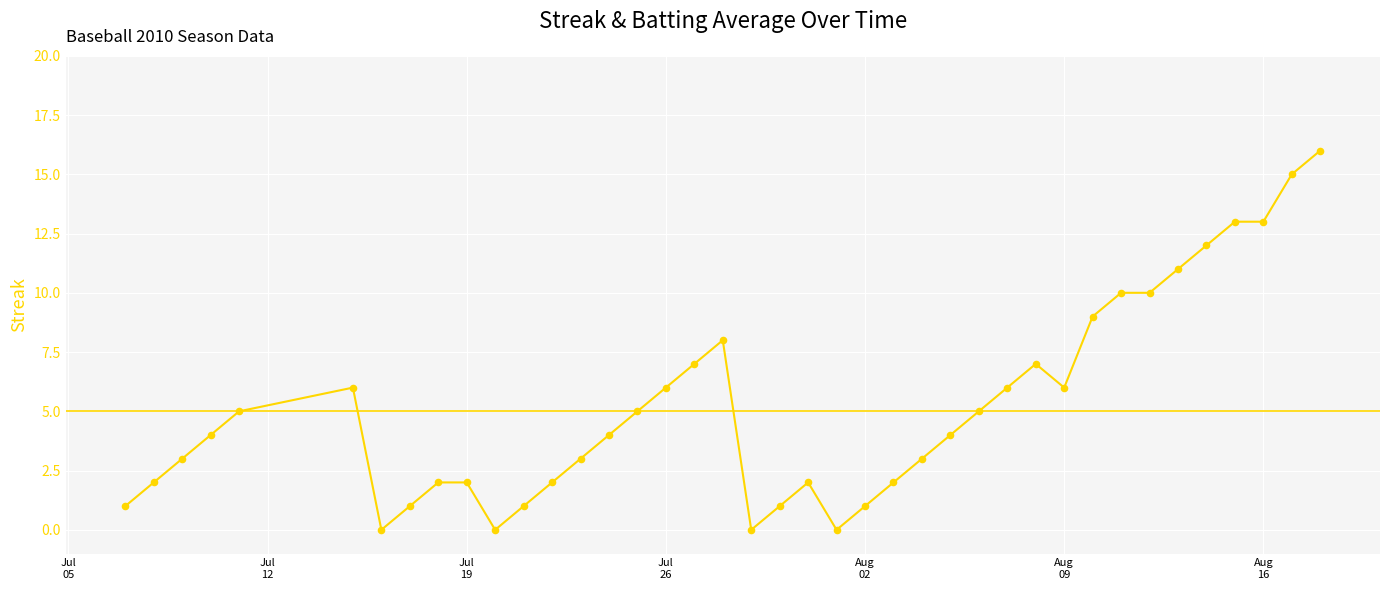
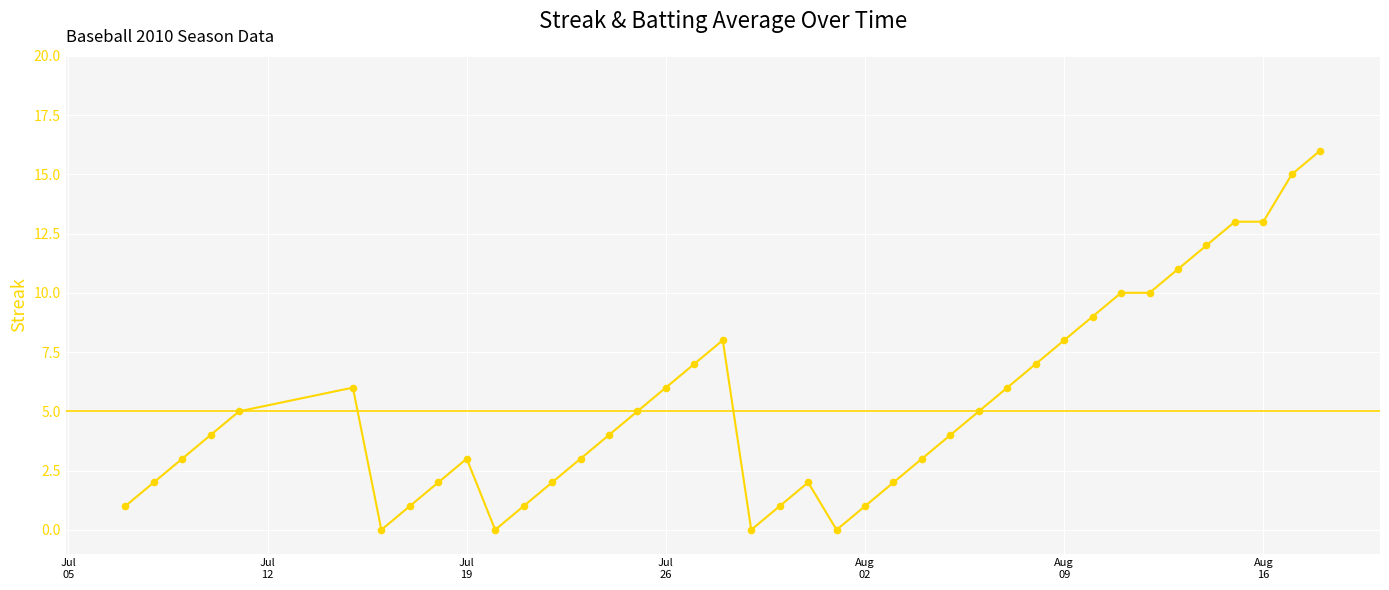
Jul 19: 2 -> 3
Aug 09: 6 -> 8
